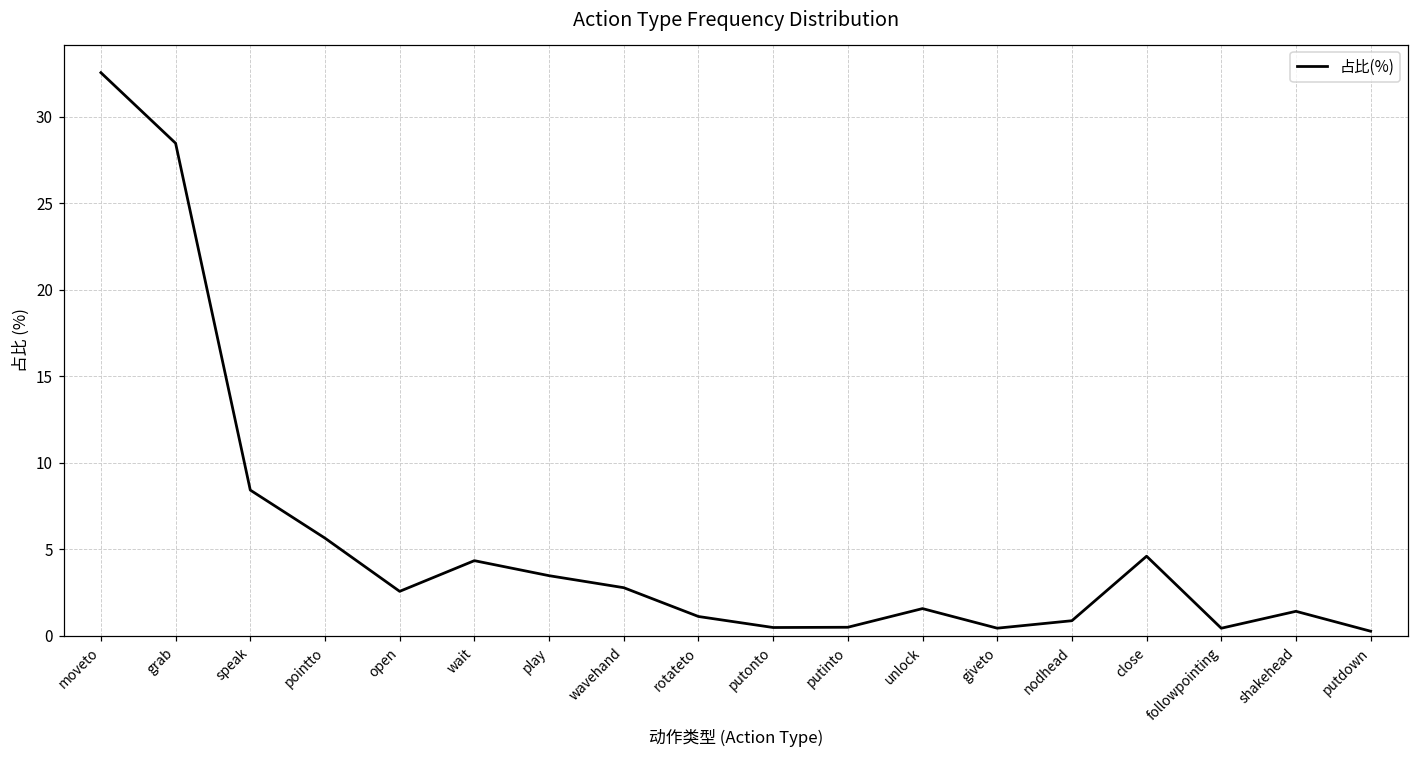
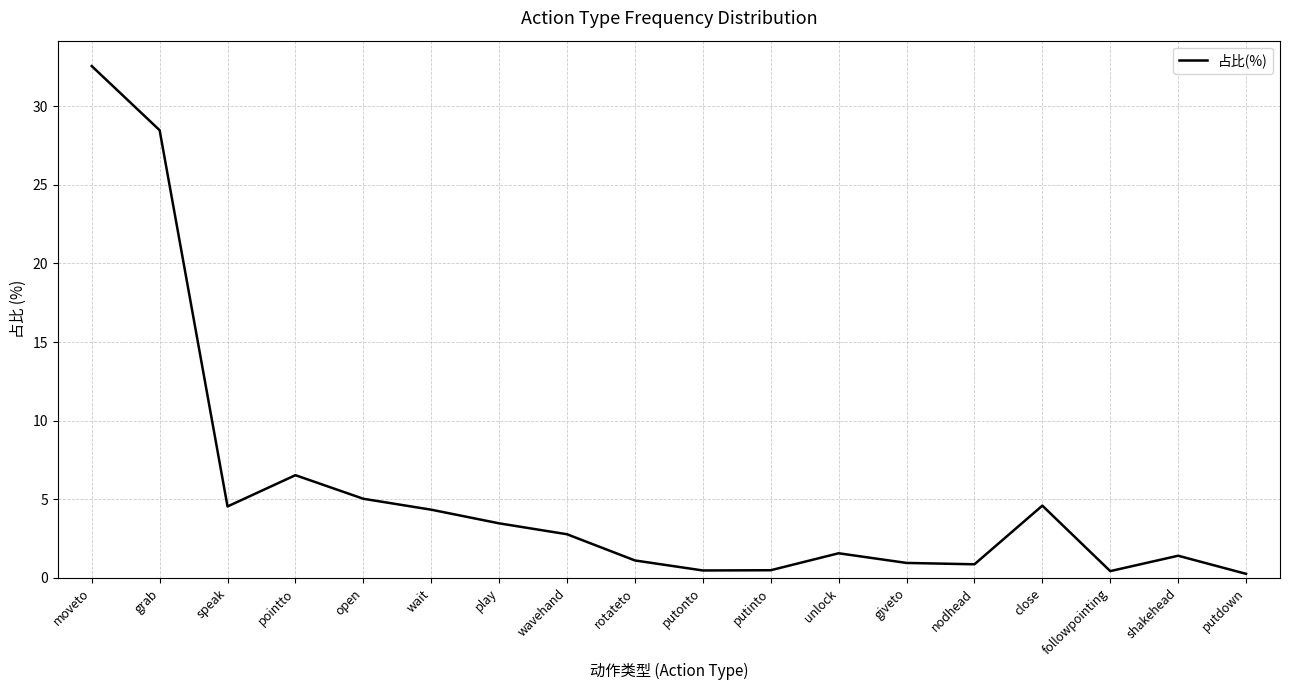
speak: 8.4 -> 4.5
pointto: 5.6 -> 6.5
open: 2.6 -> 5.0
giveto: 0.4 -> 1.0
